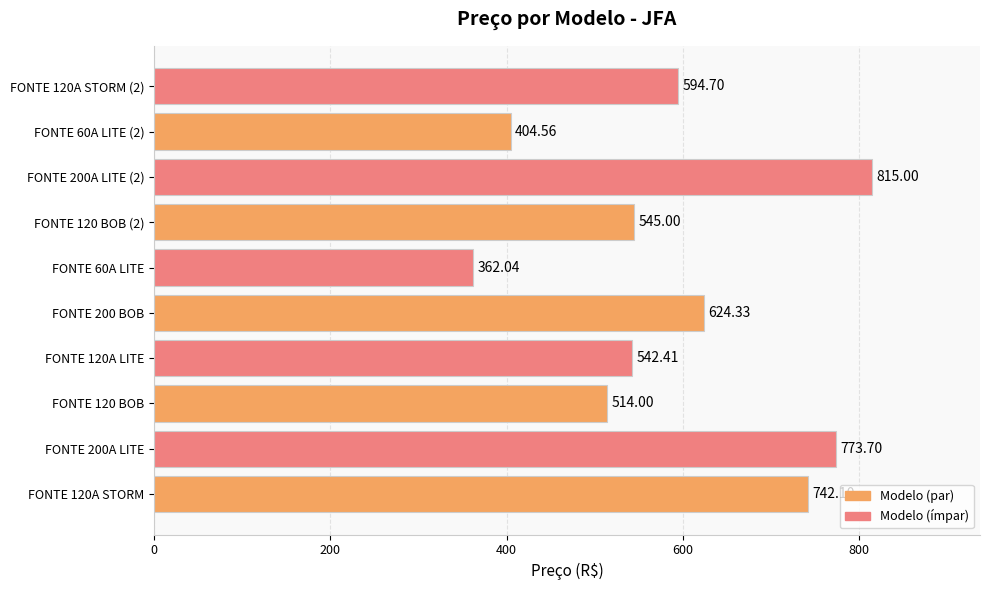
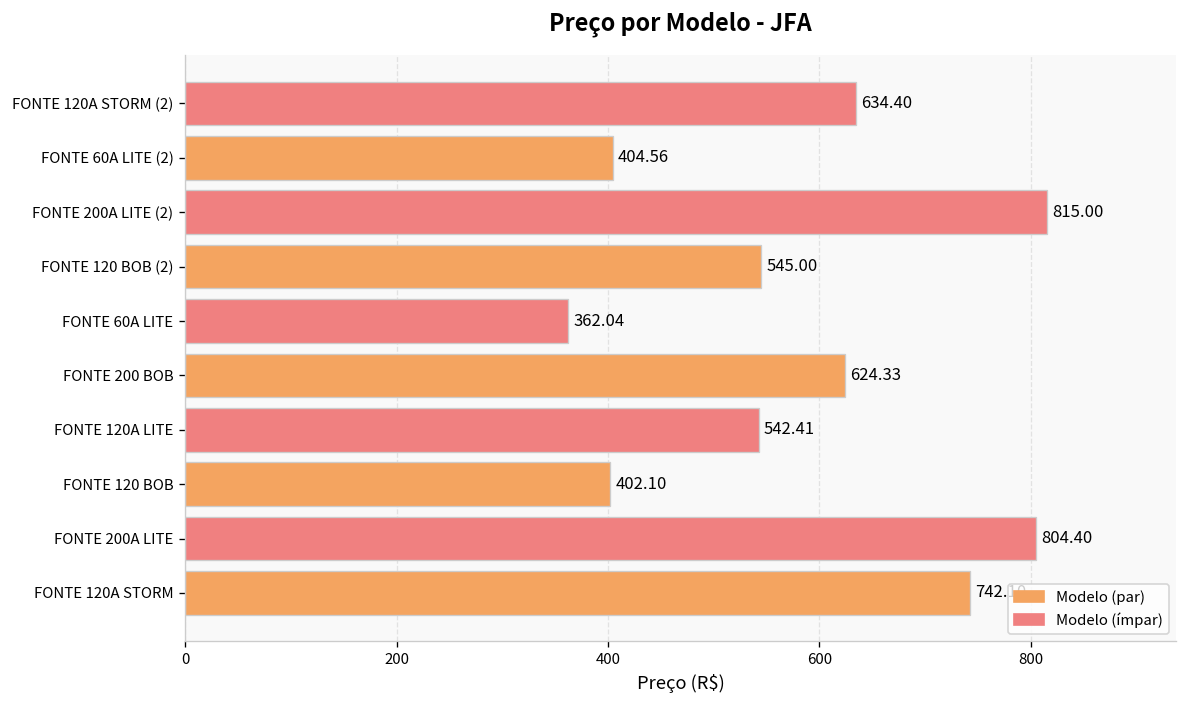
FONTE 120A STORM (2): 594.70 -> 634.40
FONTE 120 BOB: 514.00 -> 402.10
FONTE 200A LITE: 773.70 -> 804.40
